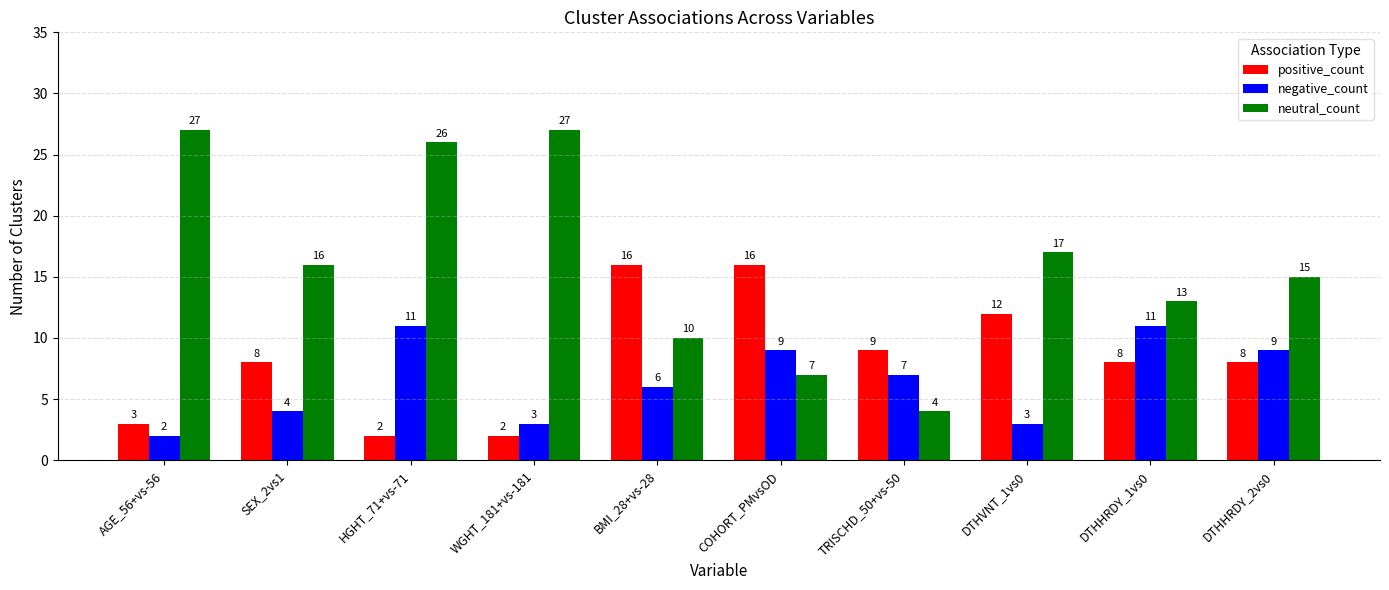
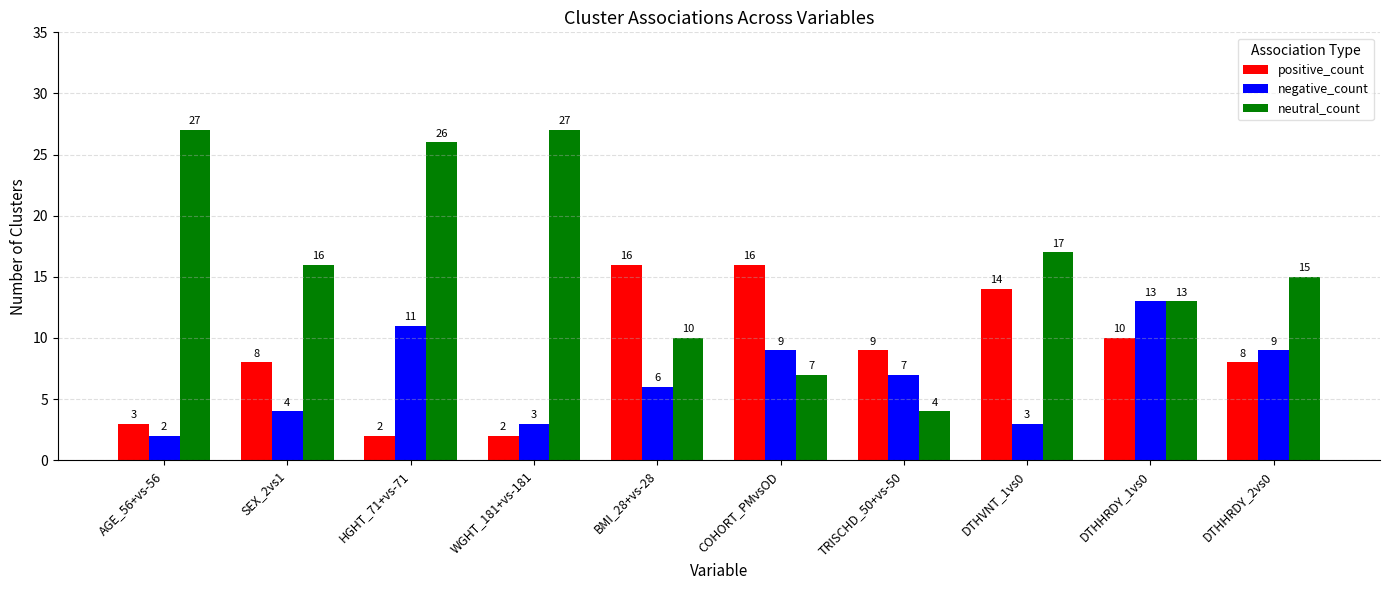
positive_count, DTHVNT_1vs0: 12 -> 14
positive_count, DTHHRDY_1vs0: 8 -> 10
negative_count, DTHHRDY_1vs0: 11 -> 13
